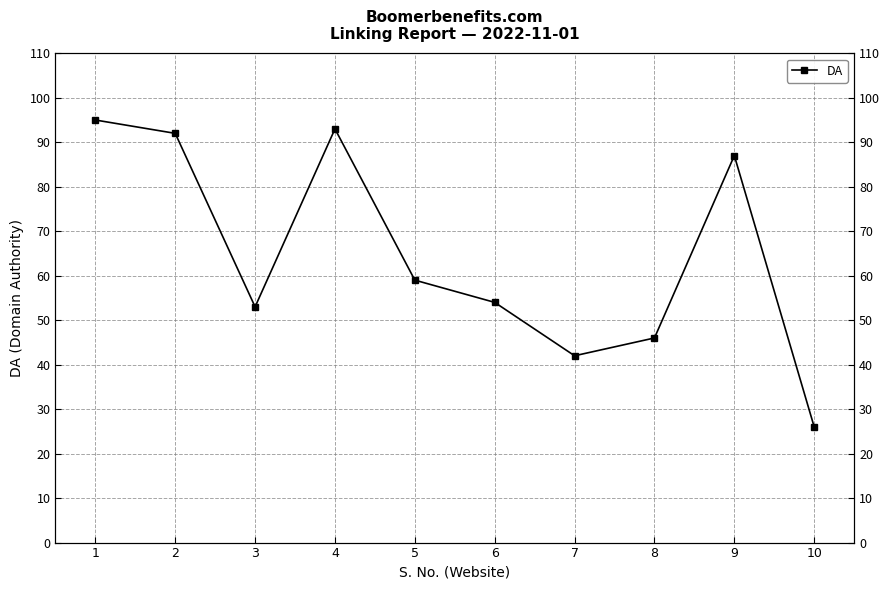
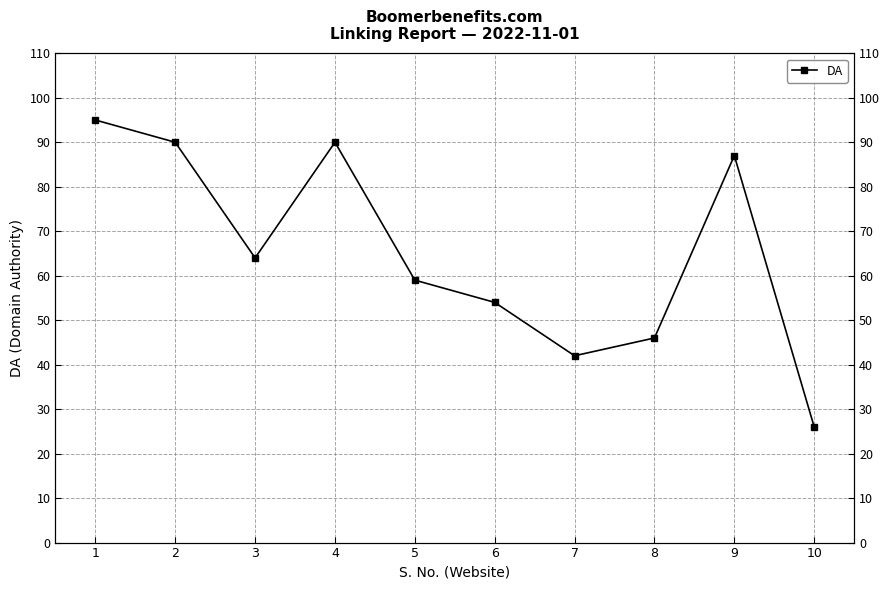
2: 92 -> 90
3: 53 -> 64
4: 93 -> 90
